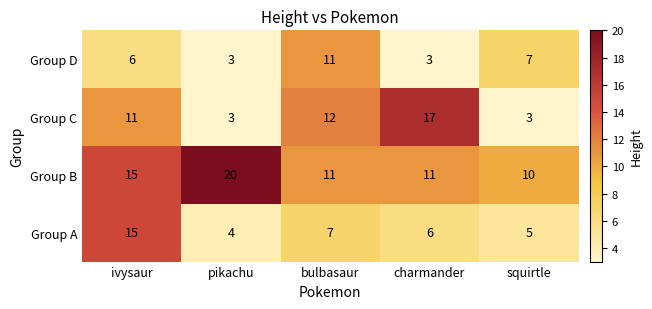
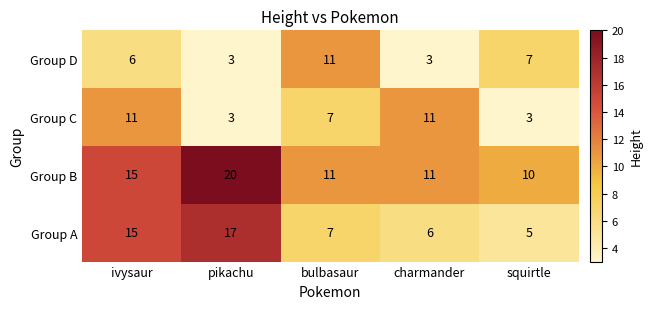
Group C, bulbasaur: 12 -> 7
Group C, charmander: 17 -> 11
Group A, pikachu: 4 -> 17
